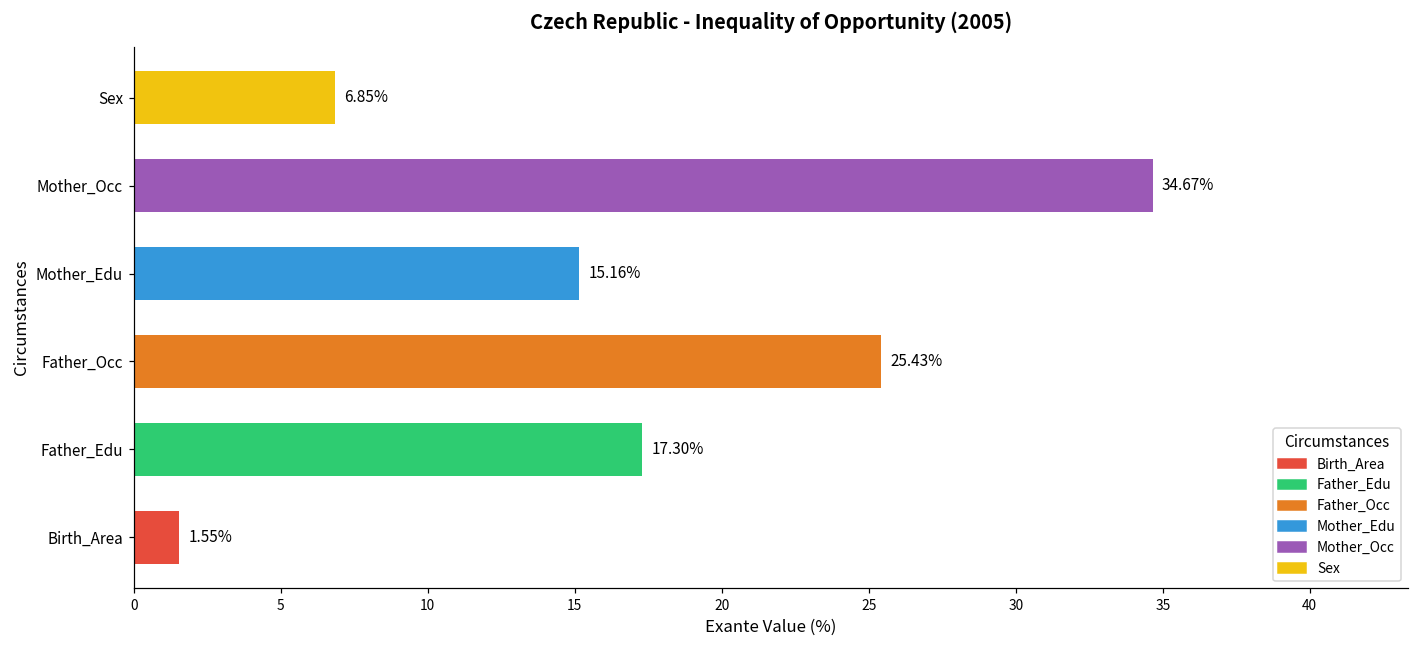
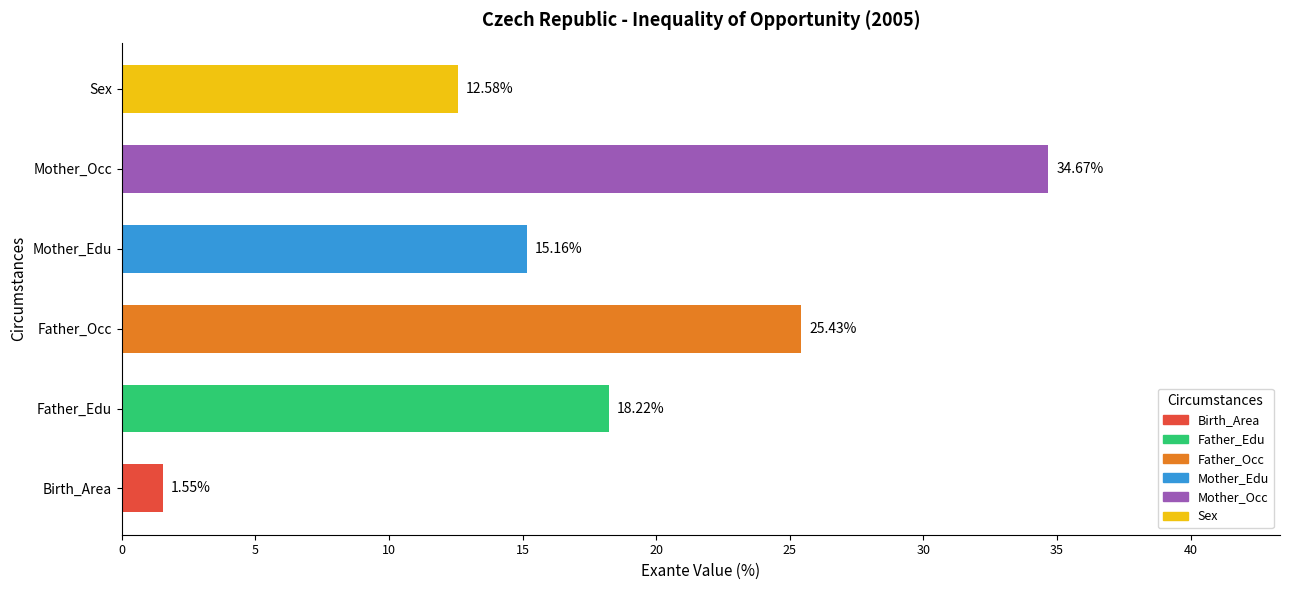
Sex: 6.85% -> 12.58%
Father_Edu: 17.30% -> 18.22%
